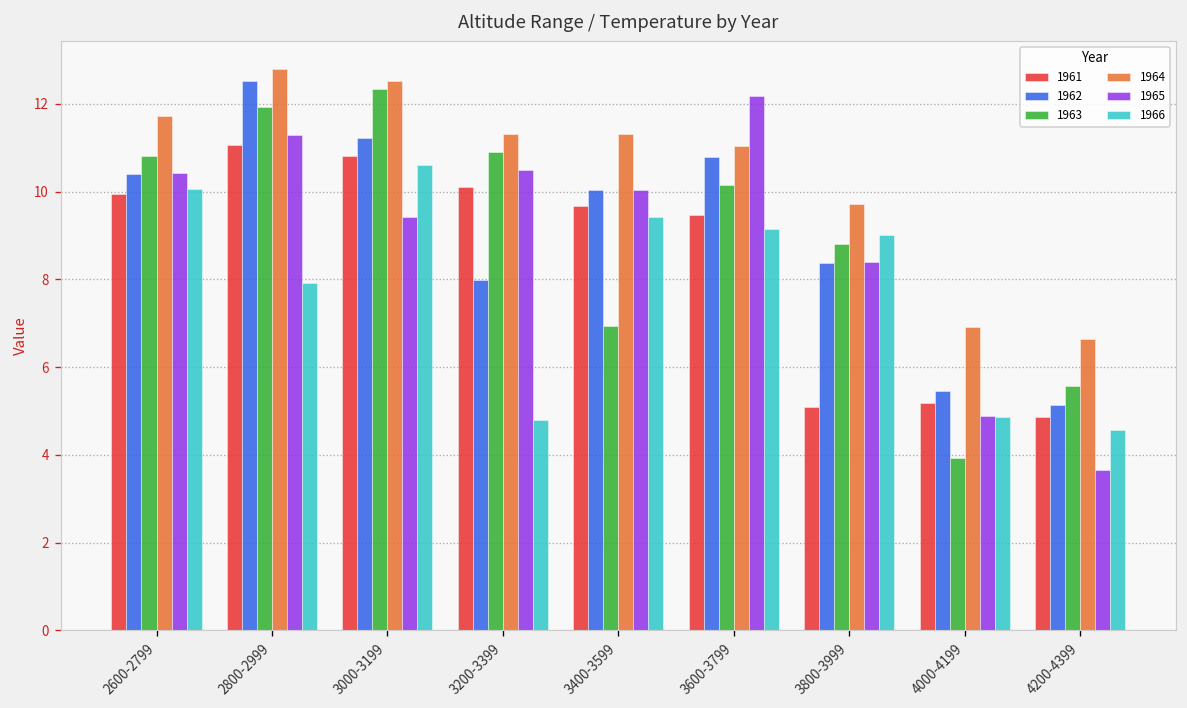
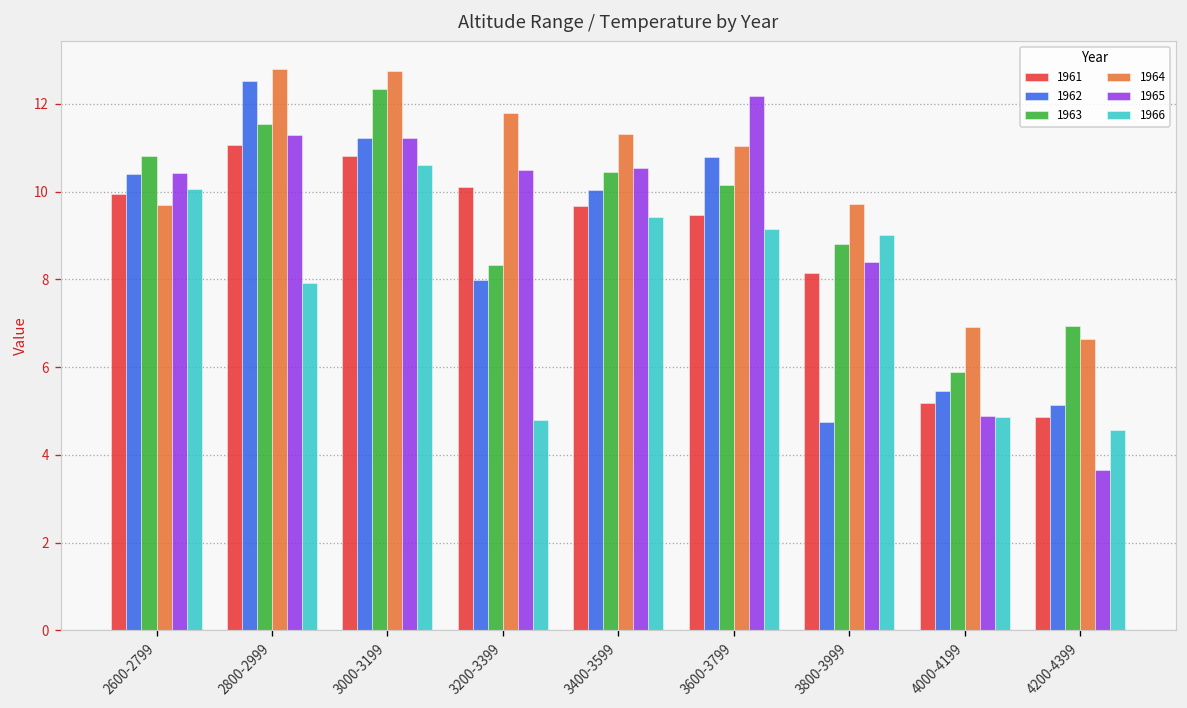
1964, 2600-2799: 11.7 -> 9.7
1963, 2800-2999: 11.9 -> 11.5
1964, 3000-3199: 12.5 -> 12.7
1965, 3000-3199: 9.4 -> 11.2
1963, 3200-3399: 10.9 -> 8.3
1964, 3200-3399: 11.3 -> 11.8
1963, 3400-3599: 6.9 -> 10.5
1965, 3400-3599: 10.0 -> 10.5
1961, 3800-3999: 5.1 -> 8.1
1962, 3800-3999: 8.4 -> 4.8
1963, 4000-4199: 3.9 -> 5.9
1963, 4200-4399: 5.6 -> 6.9
